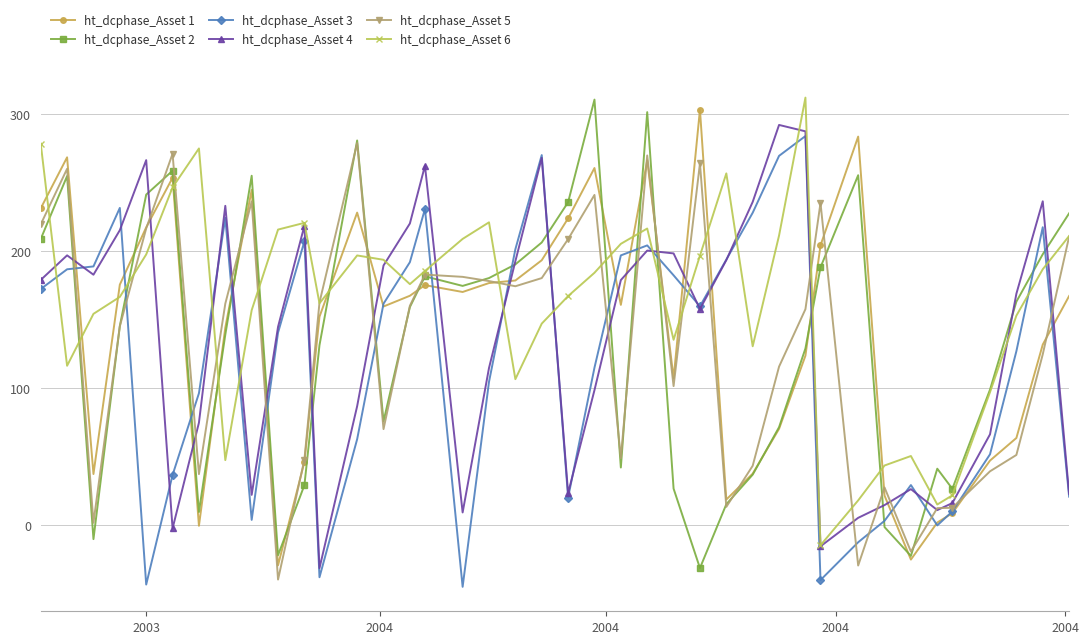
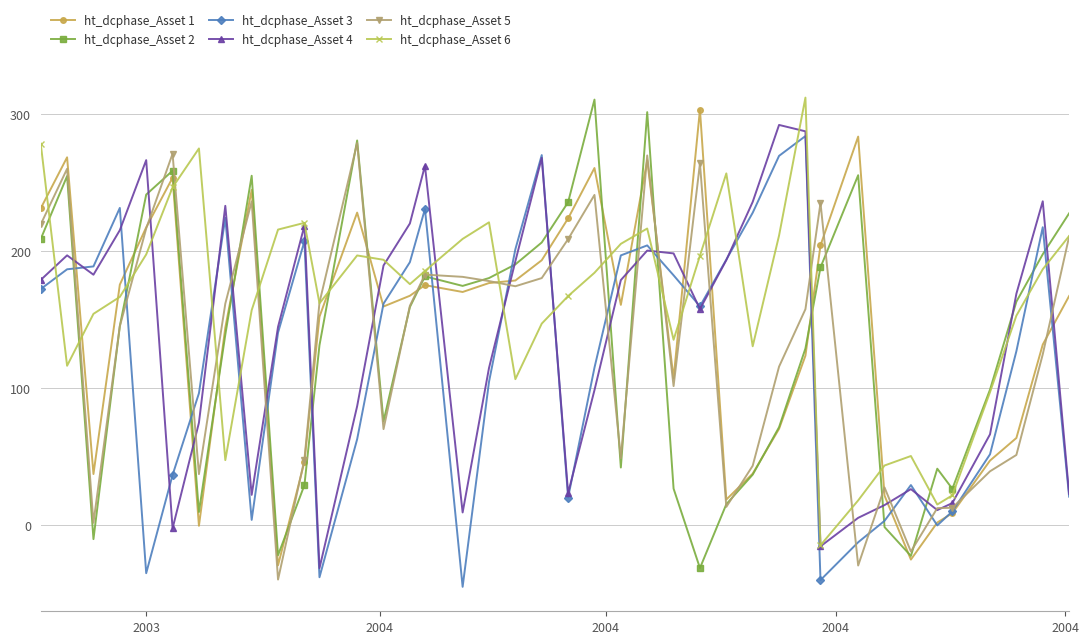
ht_dcphase_Asset 3, 2003: -43 -> -35
